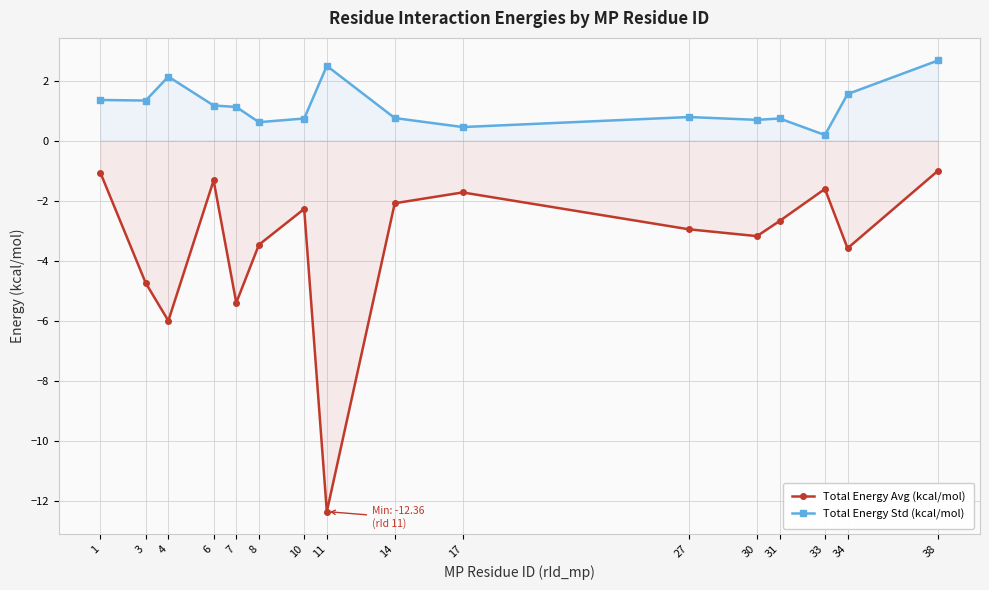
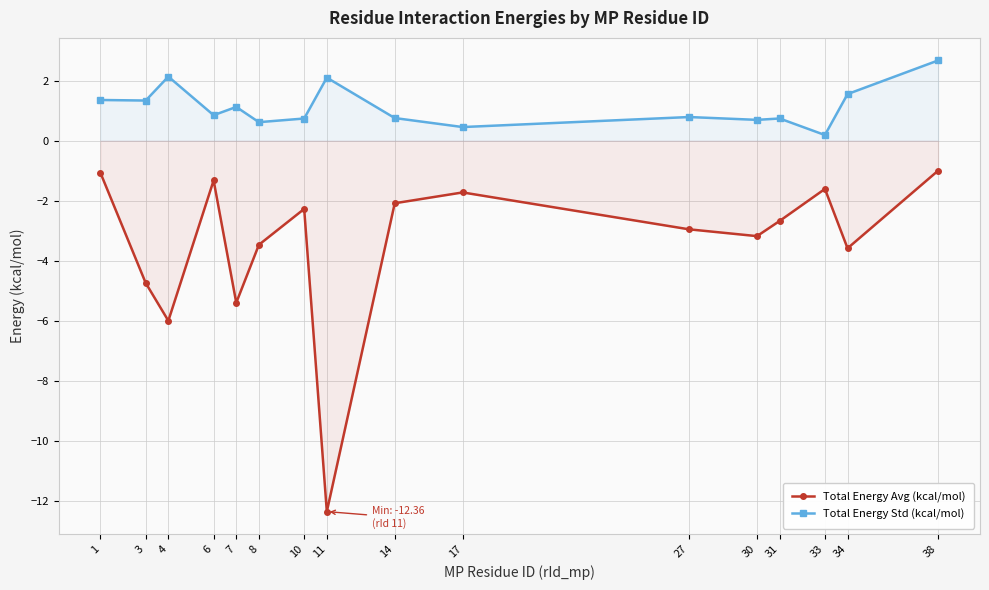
Total Energy Std (kcal/mol), 6: 1.2 -> 0.8
Total Energy Std (kcal/mol), 11: 2.5 -> 2.1
